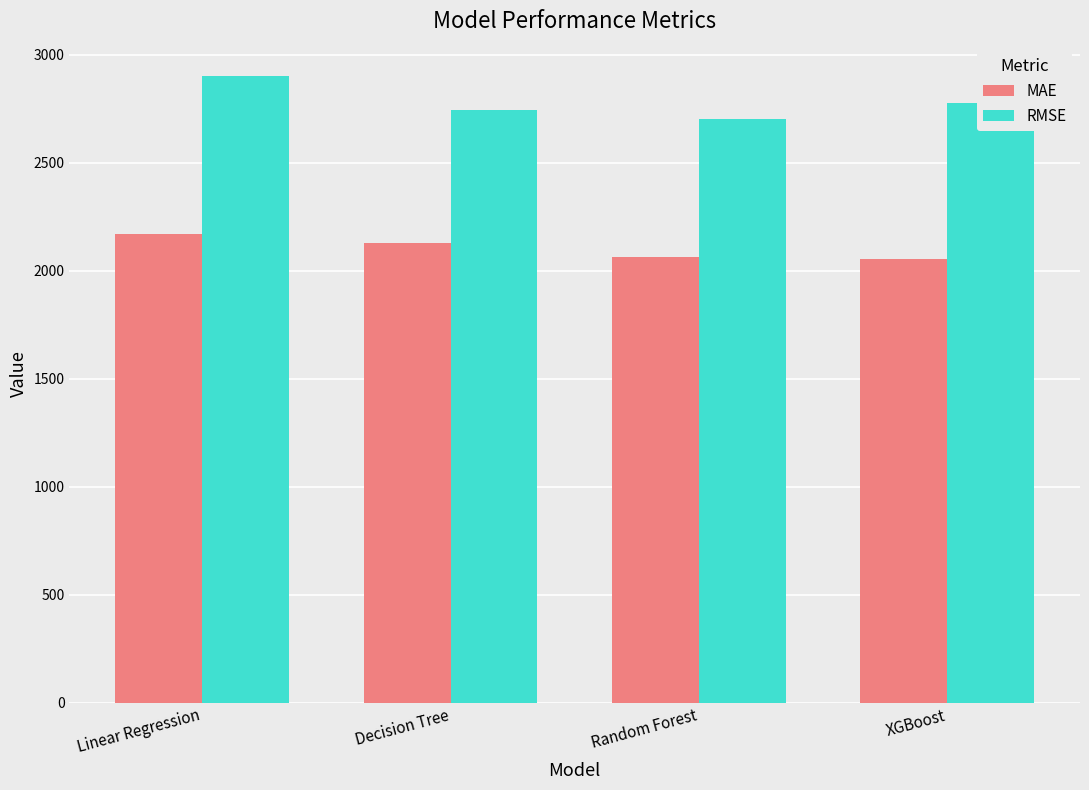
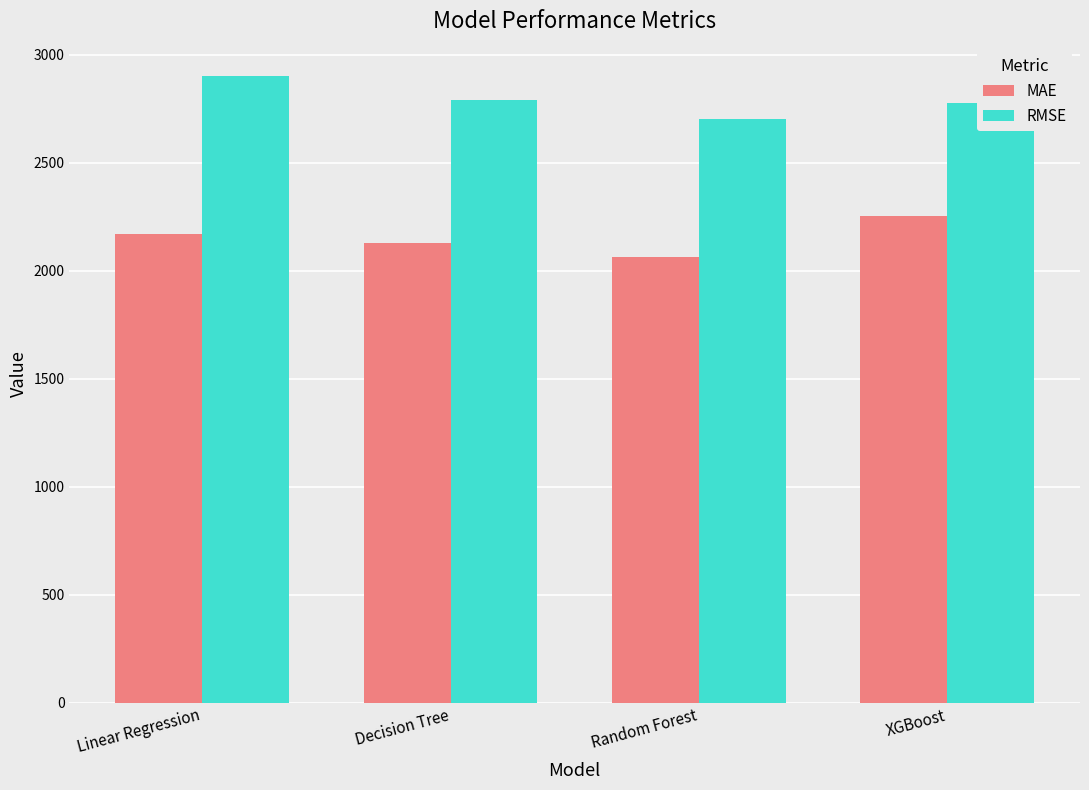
RMSE, Decision Tree: 2740 -> 2790
MAE, XGBoost: 2060 -> 2250
